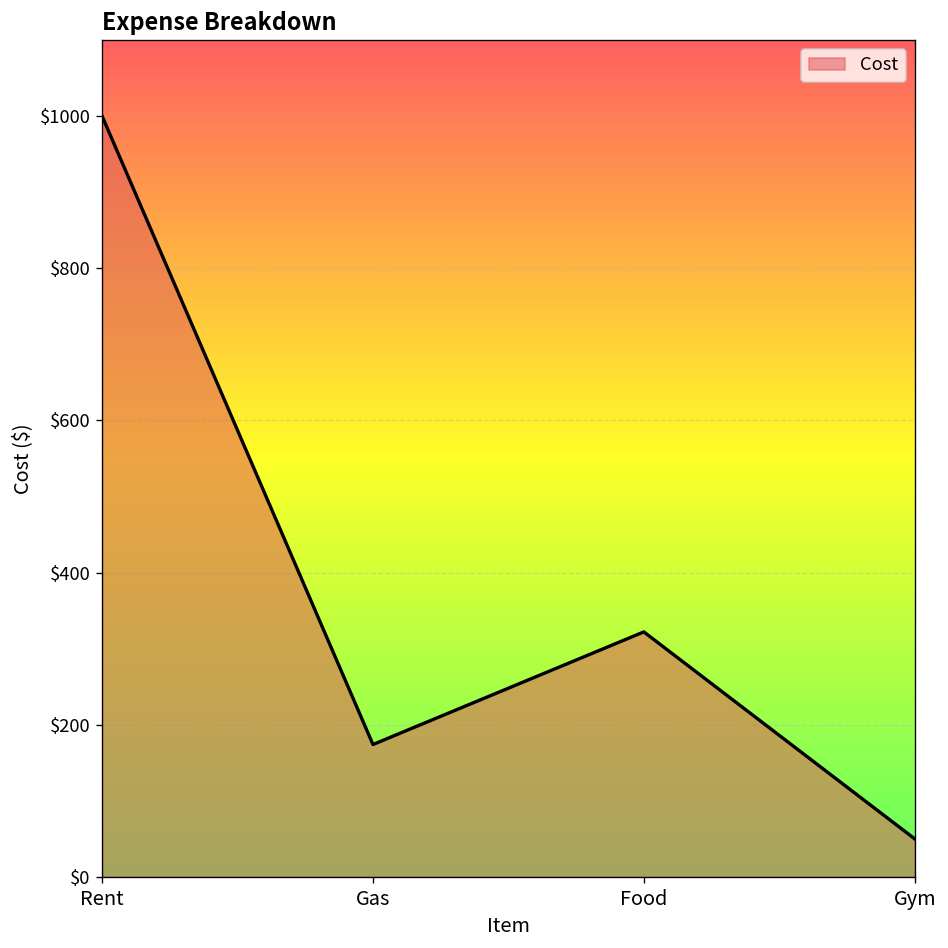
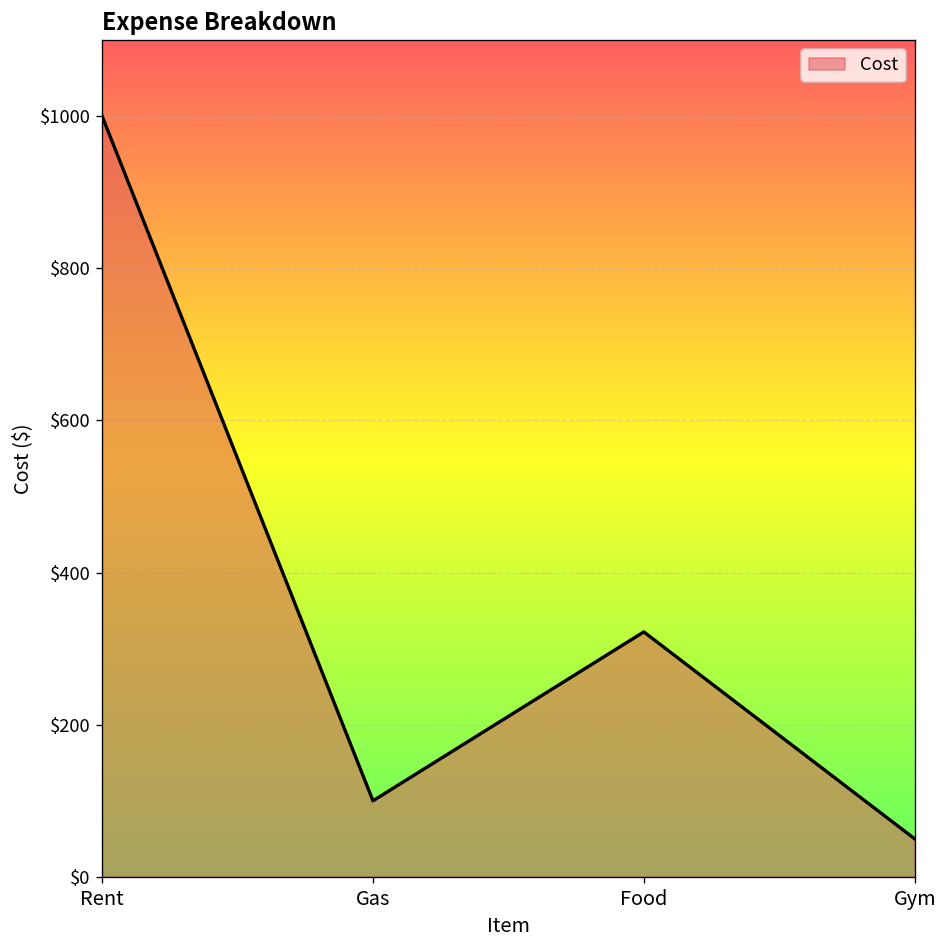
Gas: $170 -> $100
